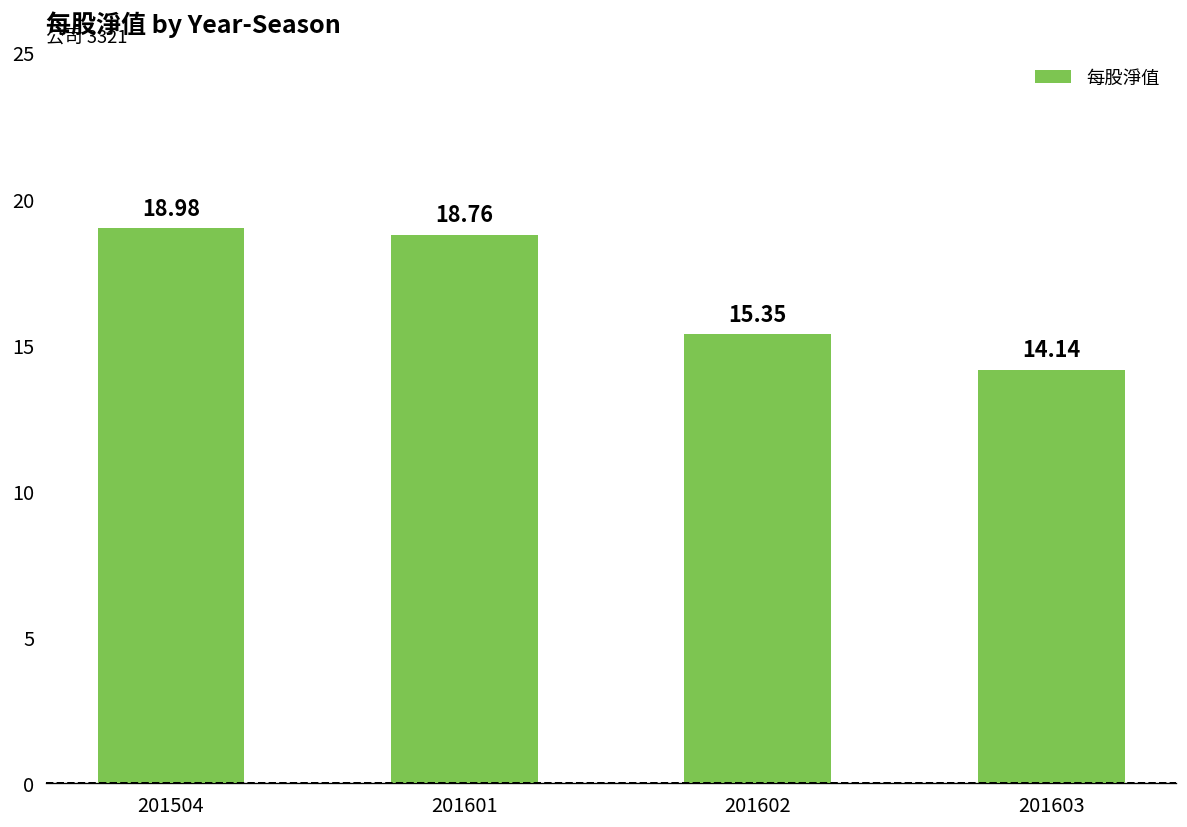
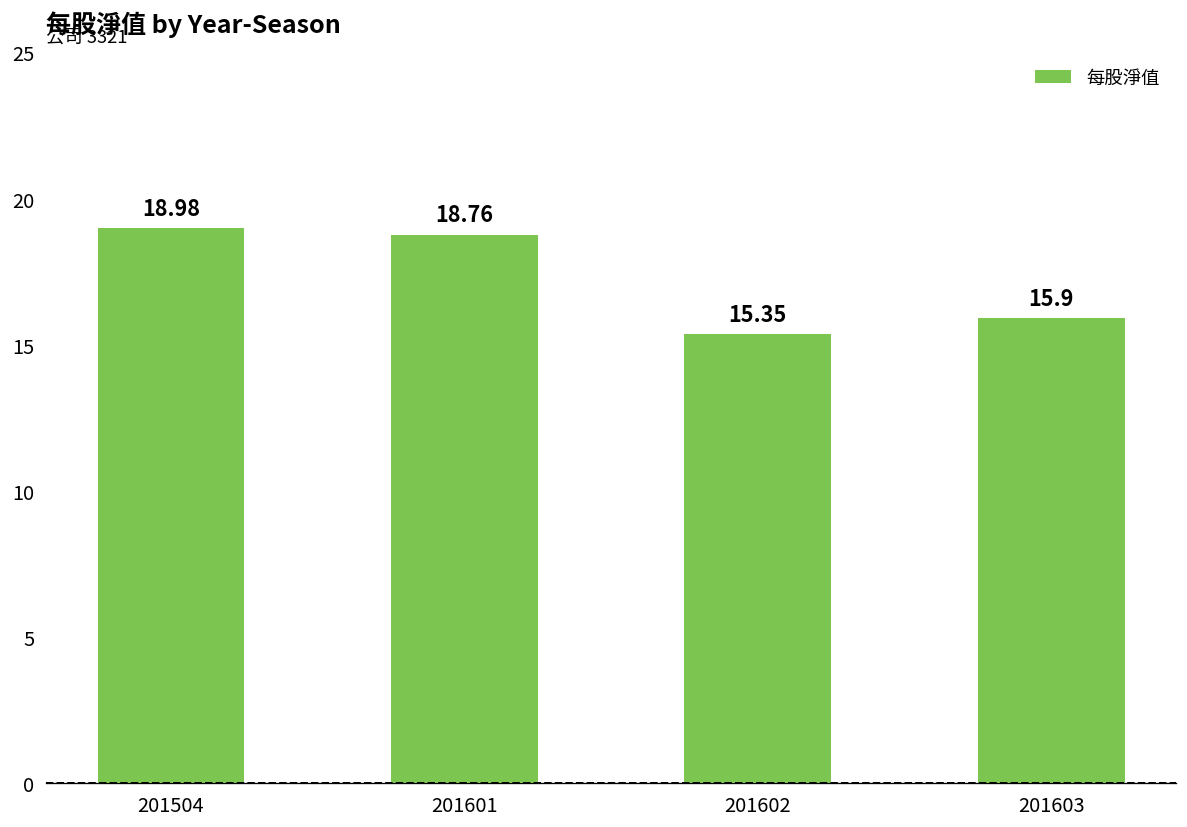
201603: 14.14 -> 15.9
